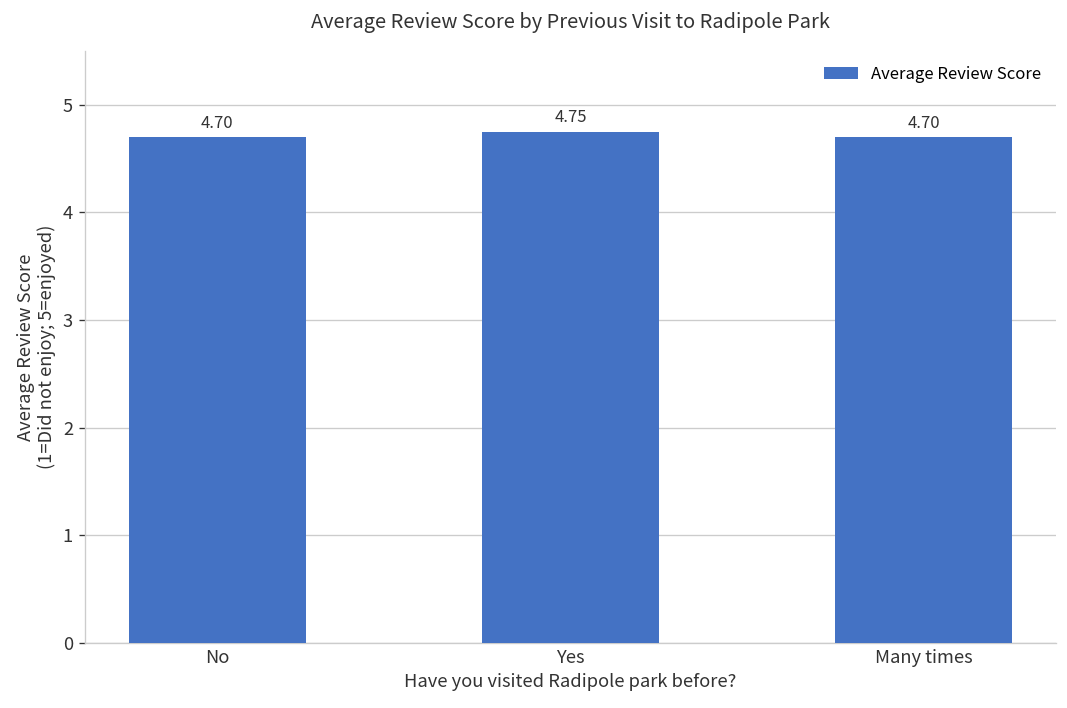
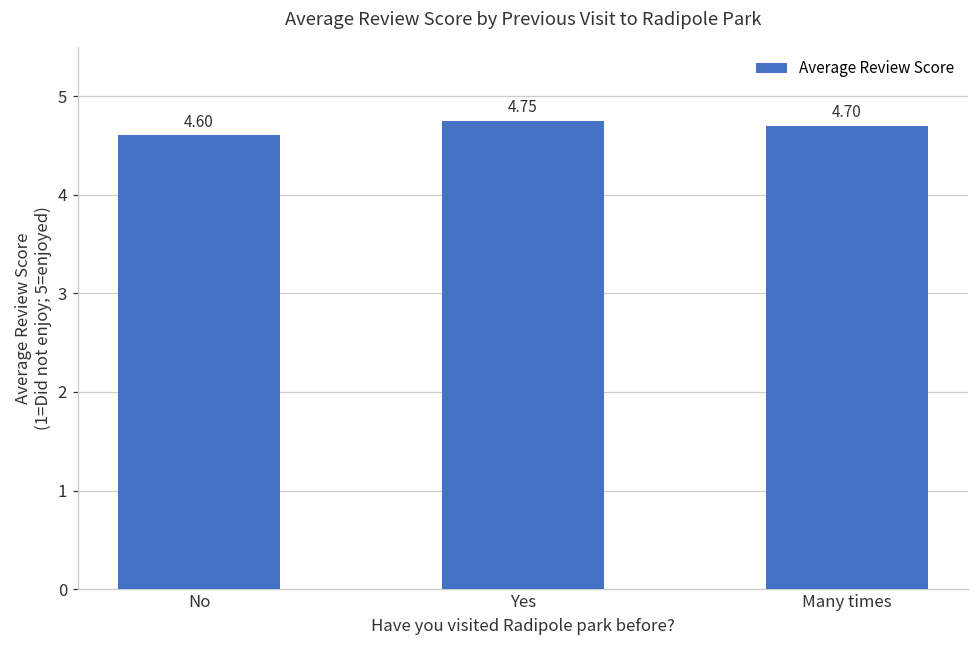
No: 4.70 -> 4.60
